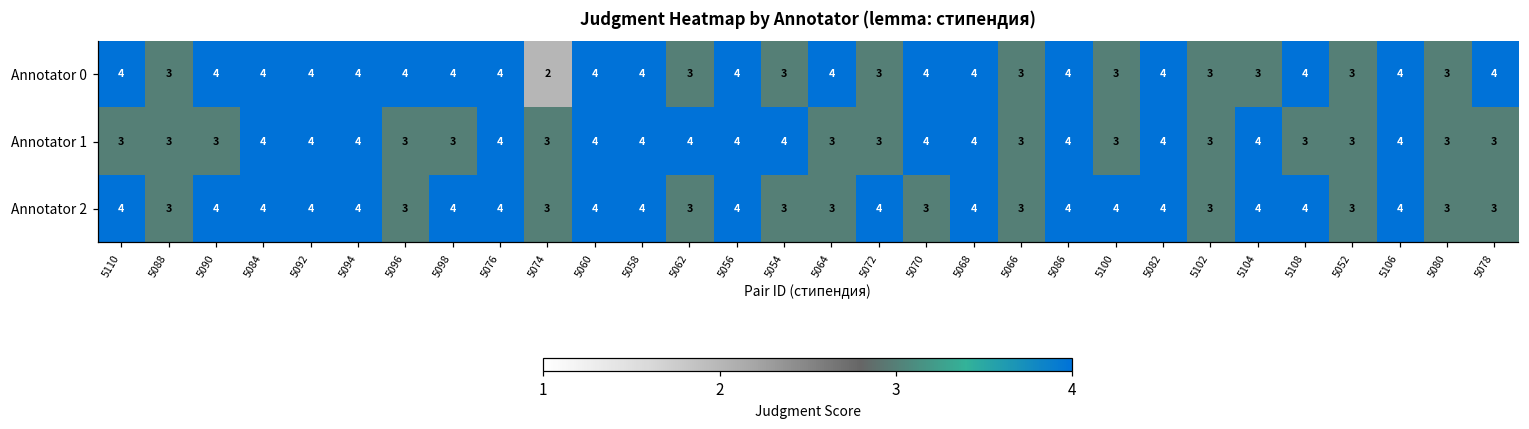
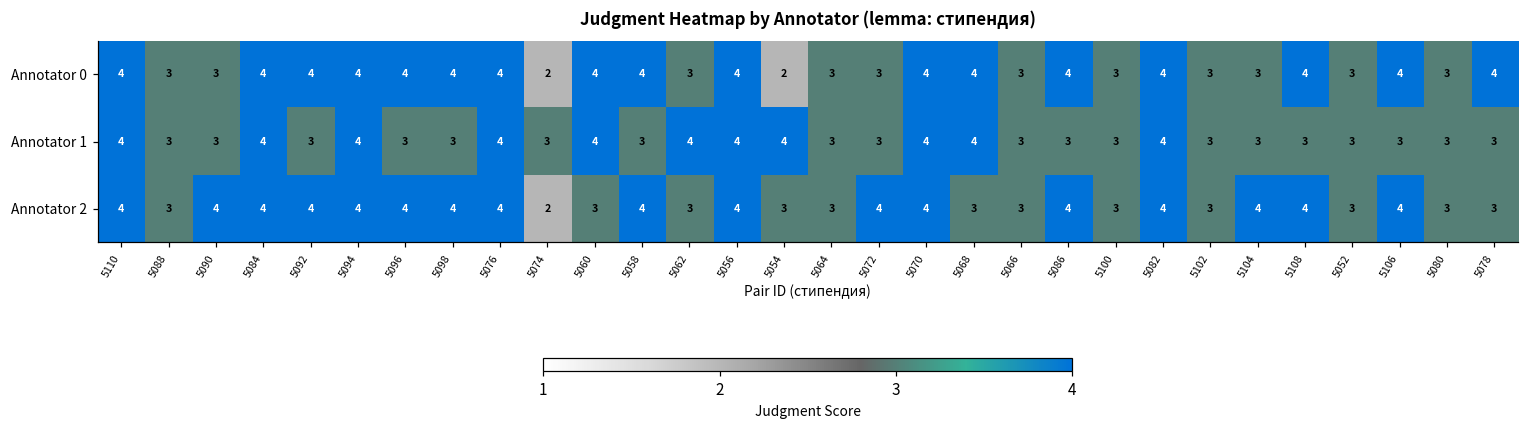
Annotator 0, 5090: 4 -> 3
Annotator 0, 5054: 3 -> 2
Annotator 0, 5064: 4 -> 3
Annotator 1, 5110: 3 -> 4
Annotator 1, 5092: 4 -> 3
Annotator 1, 5058: 4 -> 3
Annotator 1, 5086: 4 -> 3
Annotator 1, 5104: 4 -> 3
Annotator 1, 5106: 4 -> 3
Annotator 2, 5096: 3 -> 4
Annotator 2, 5074: 3 -> 2
Annotator 2, 5060: 4 -> 3
Annotator 2, 5070: 3 -> 4
Annotator 2, 5068: 4 -> 3
Annotator 2, 5100: 4 -> 3
